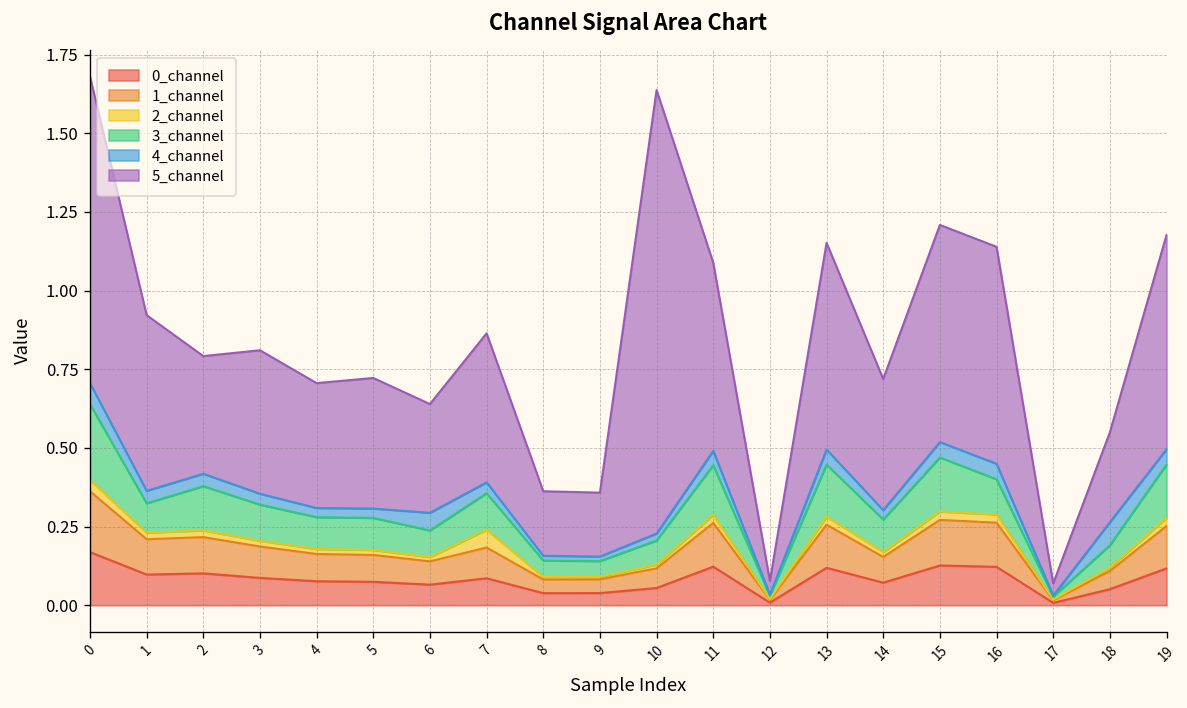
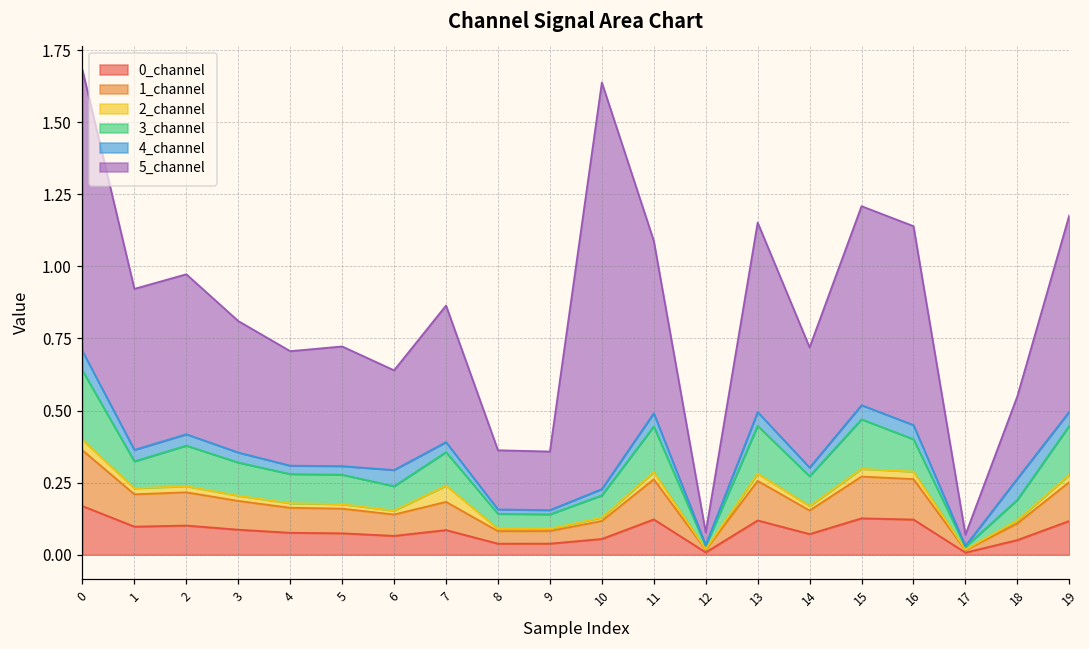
5_channel, 2: 0.37 -> 0.55
